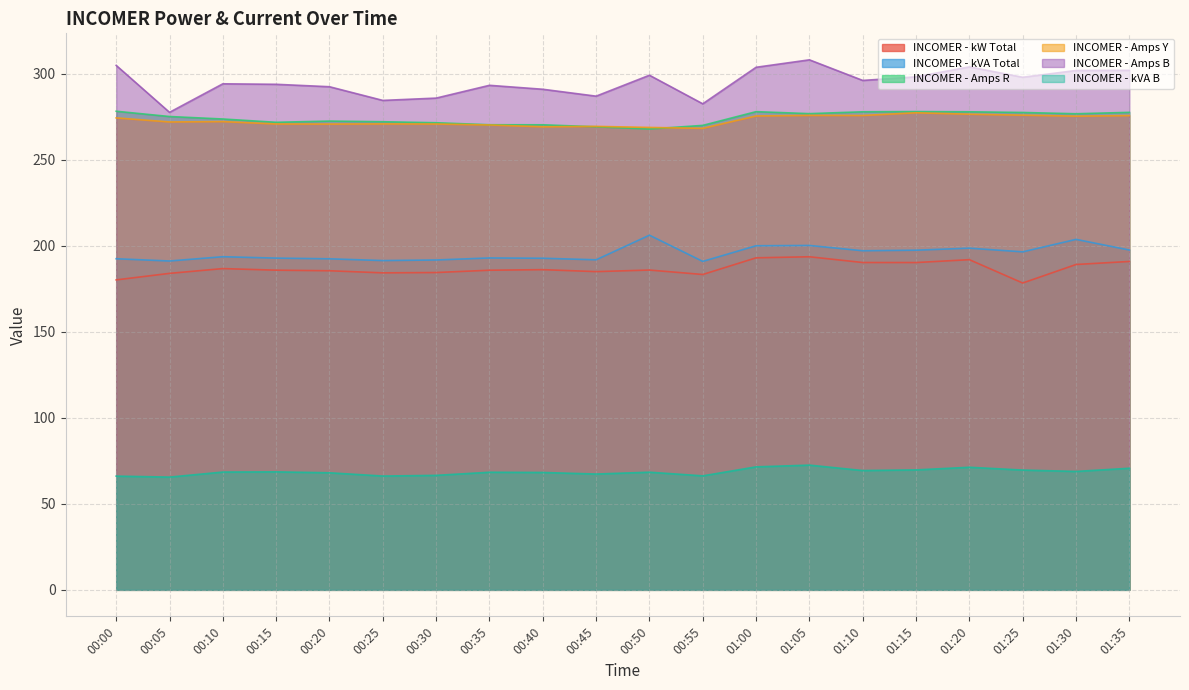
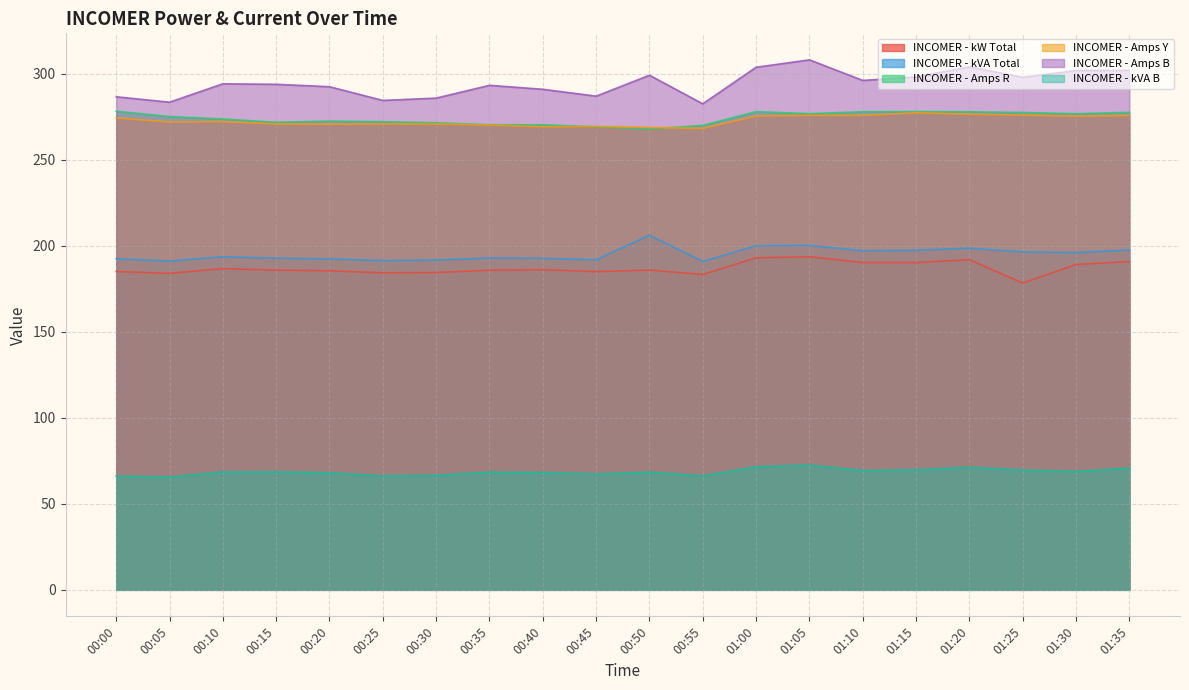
INCOMER - kW Total, 00:00: 180 -> 185
INCOMER - Amps B, 00:00: 305 -> 287
INCOMER - Amps B, 00:05: 277 -> 283
INCOMER - kVA Total, 01:30: 204 -> 196
